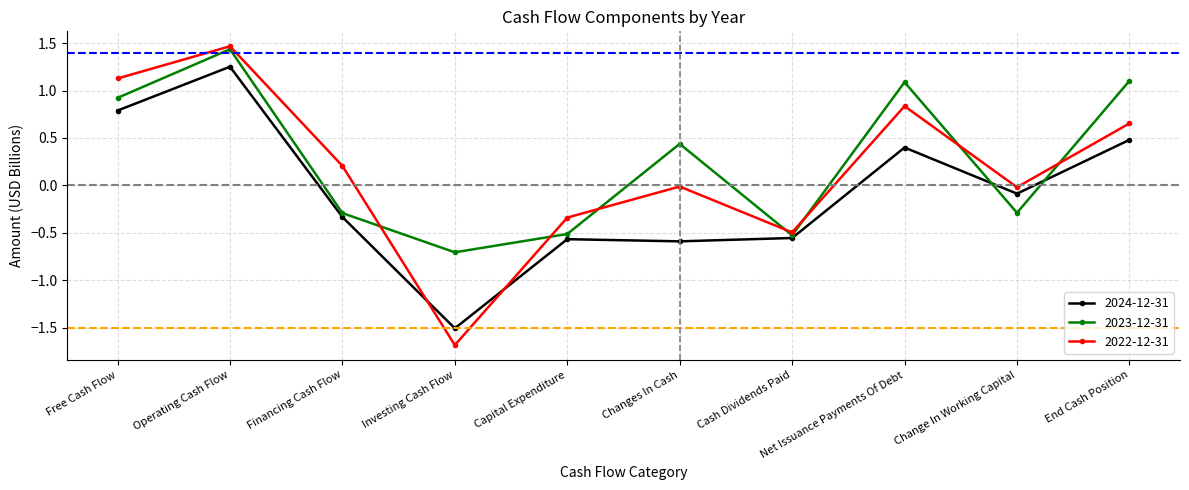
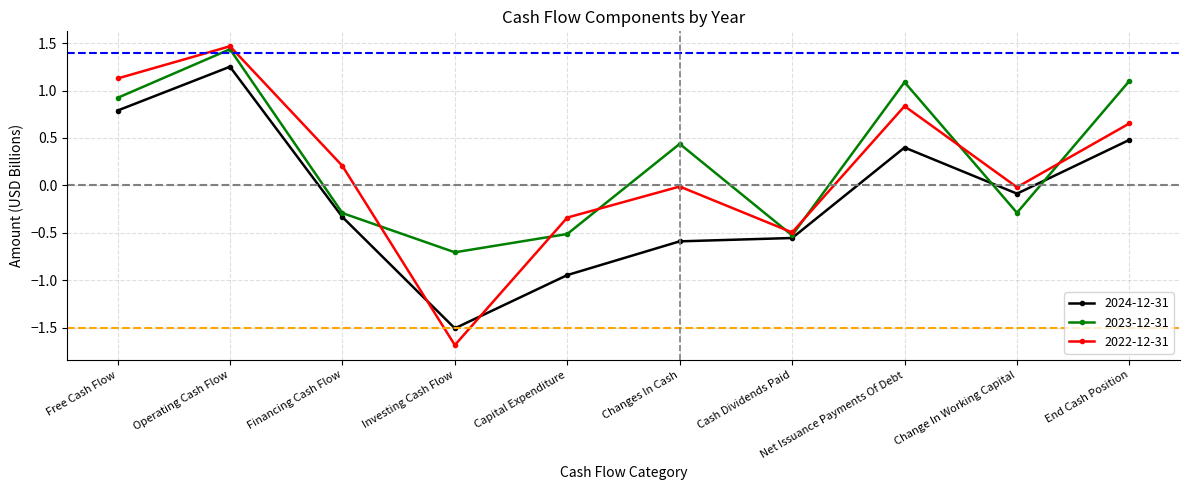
2024-12-31, Capital Expenditure: -0.6 -> -0.9
